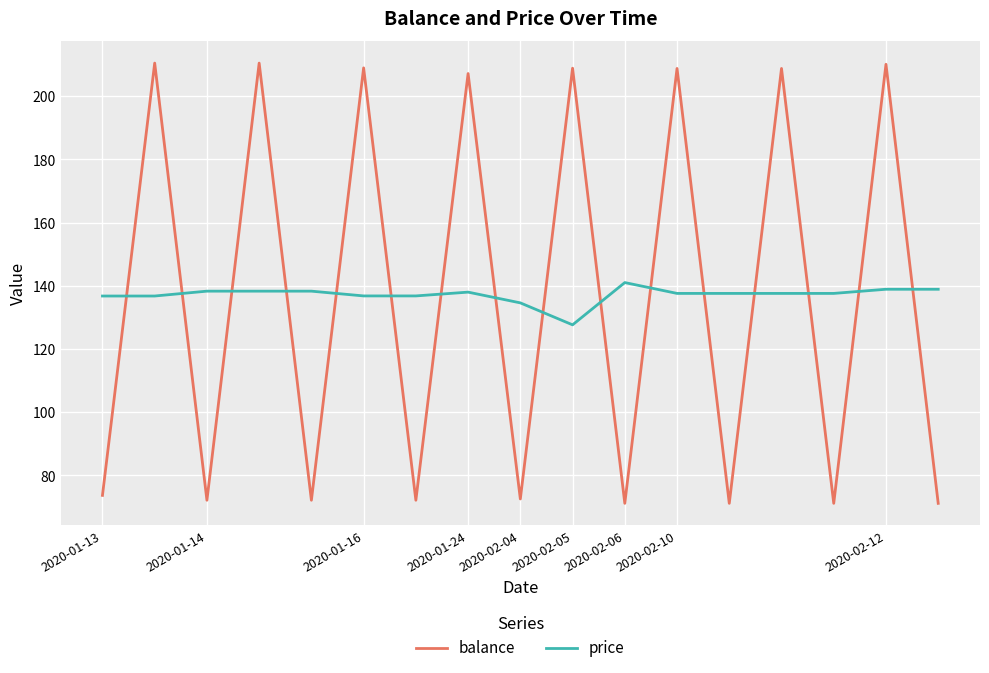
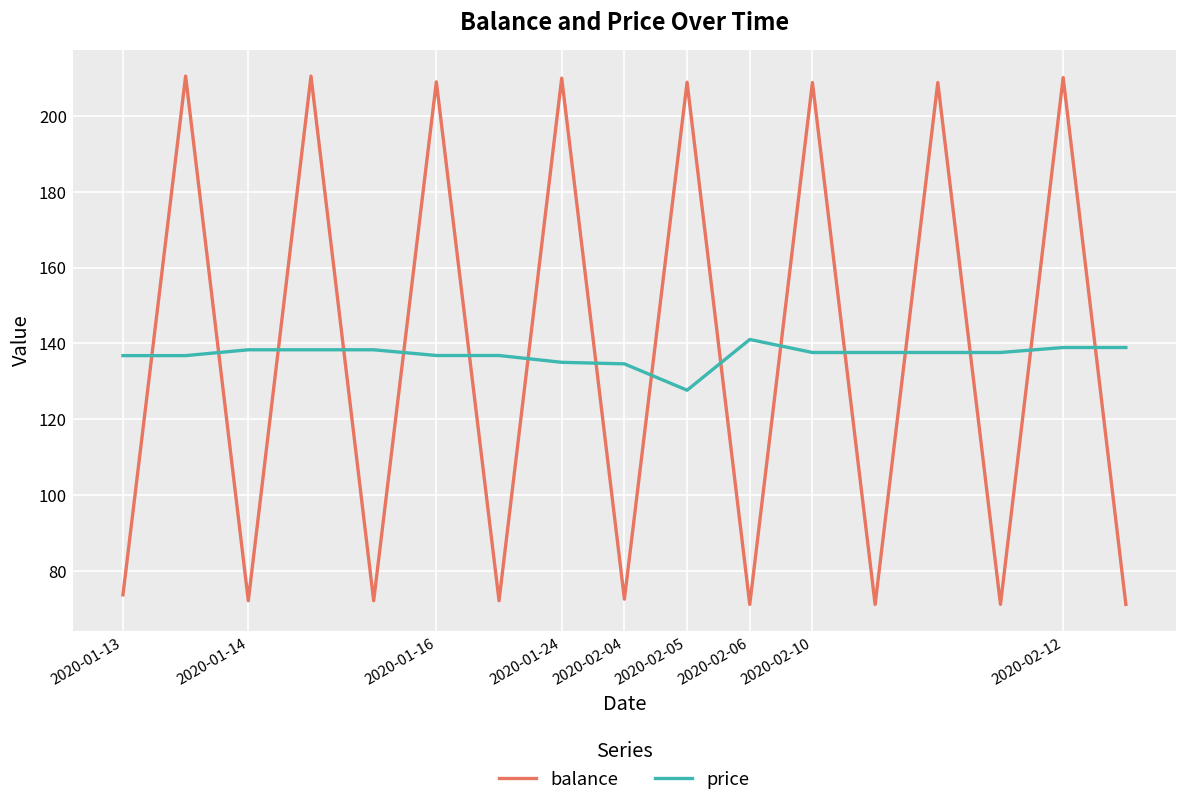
balance, 2020-01-24: 207 -> 210
price, 2020-01-24: 138 -> 135
